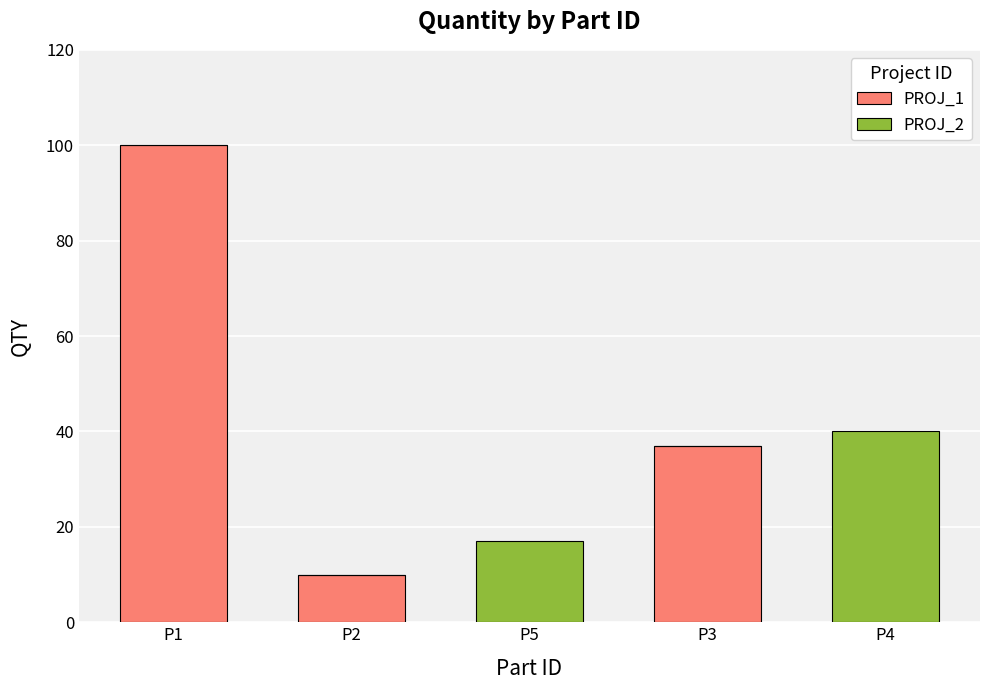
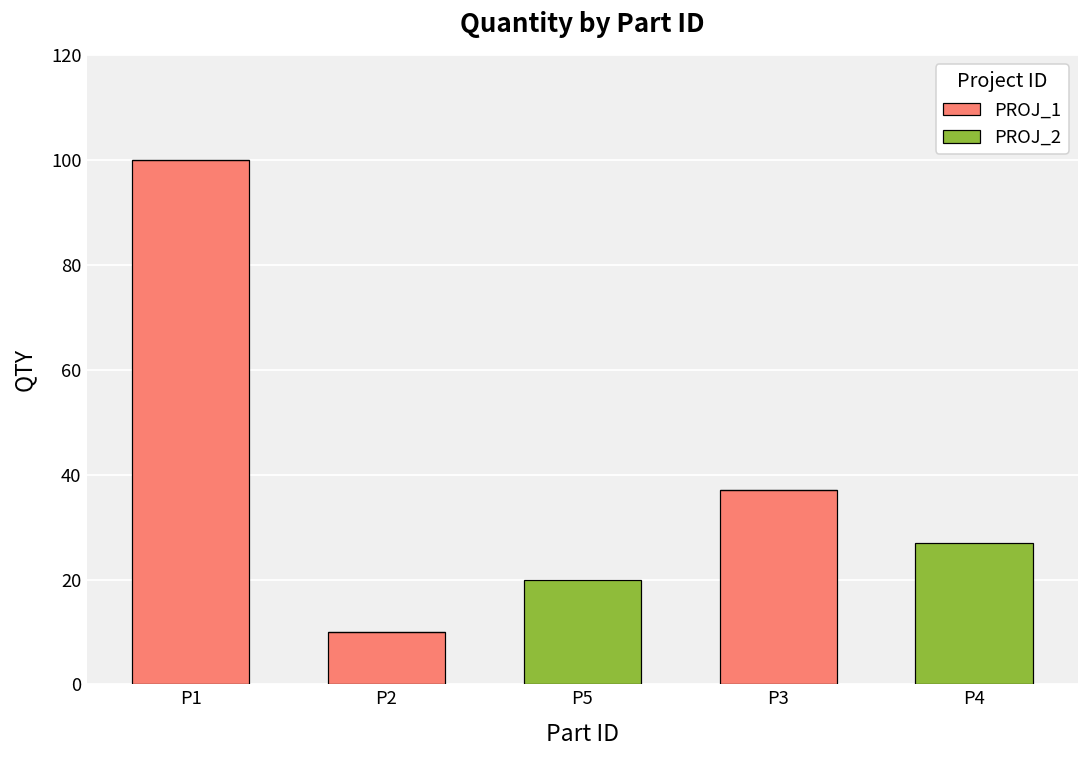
PROJ_2, P5: 17 -> 20
PROJ_2, P4: 40 -> 27
